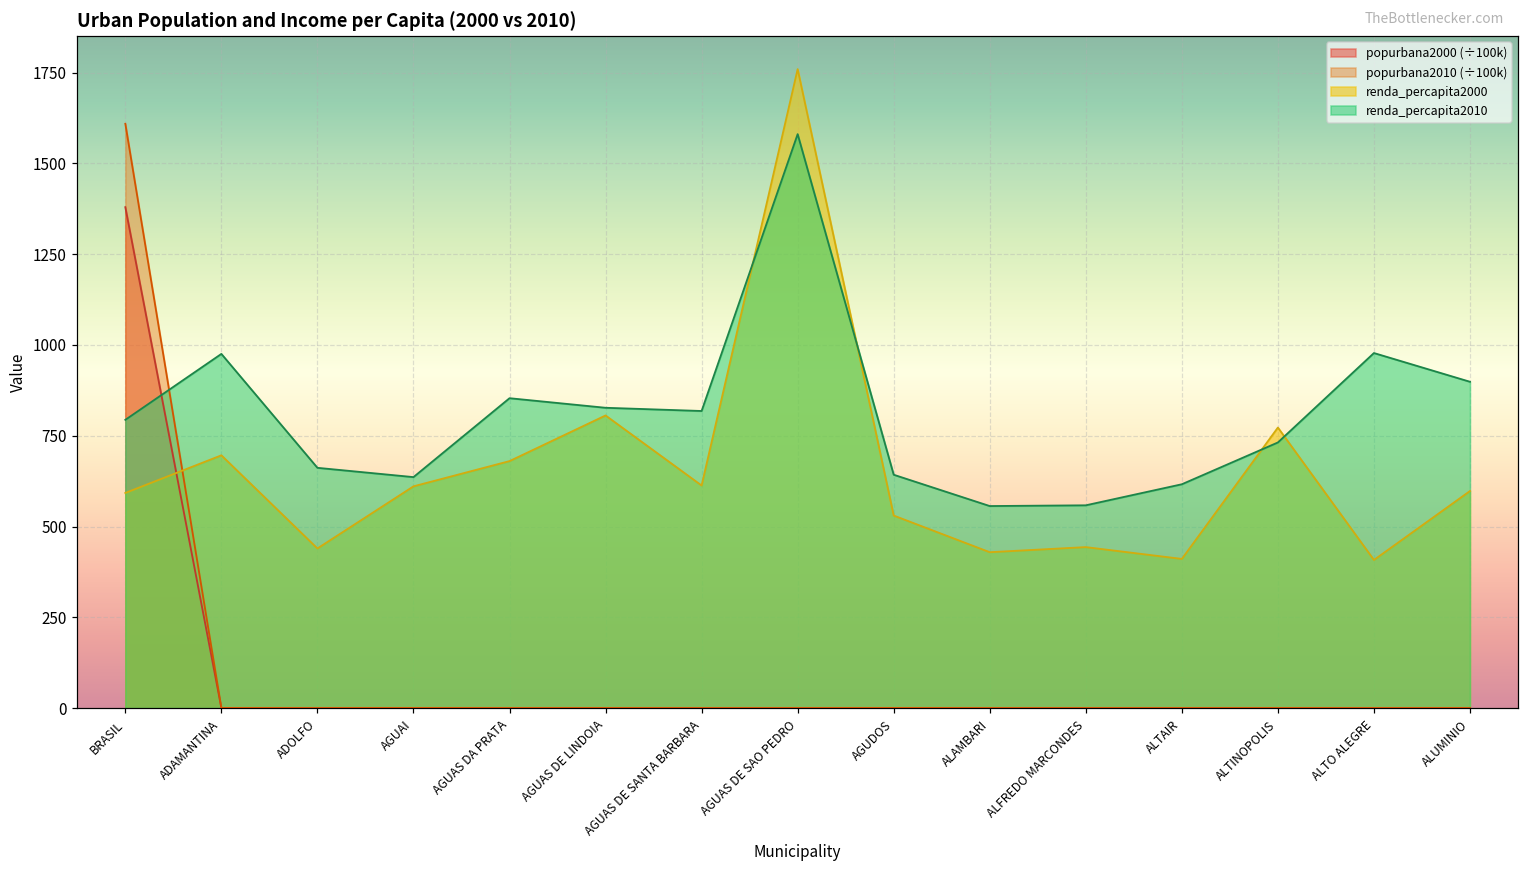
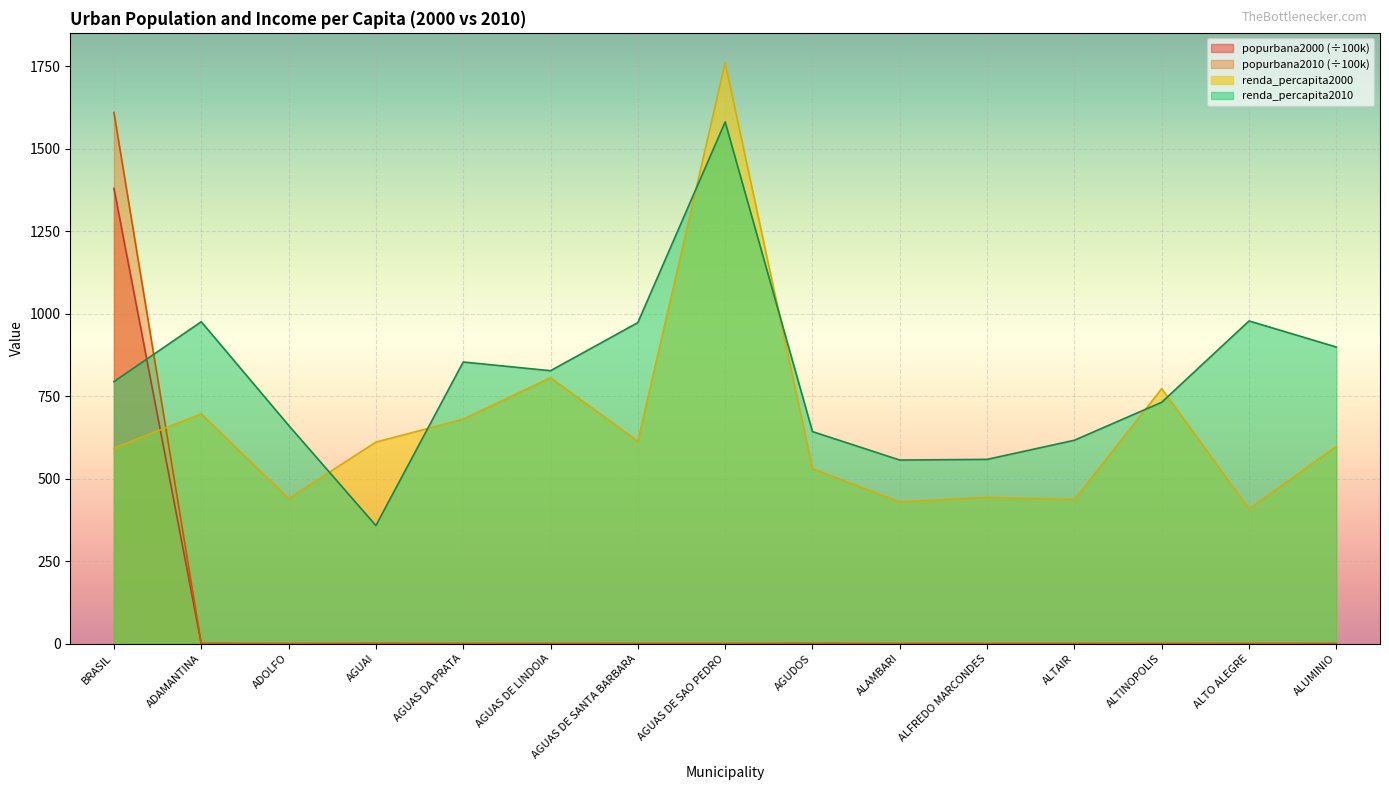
renda_percapita2010, AGUAI: 640 -> 360
renda_percapita2010, AGUAS DE SANTA BARBARA: 820 -> 970
renda_percapita2000, ALTAIR: 410 -> 440
